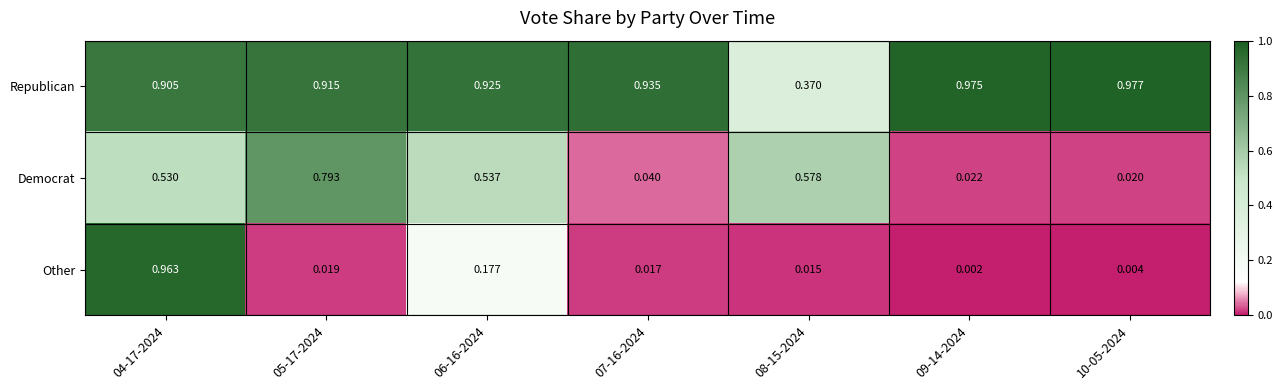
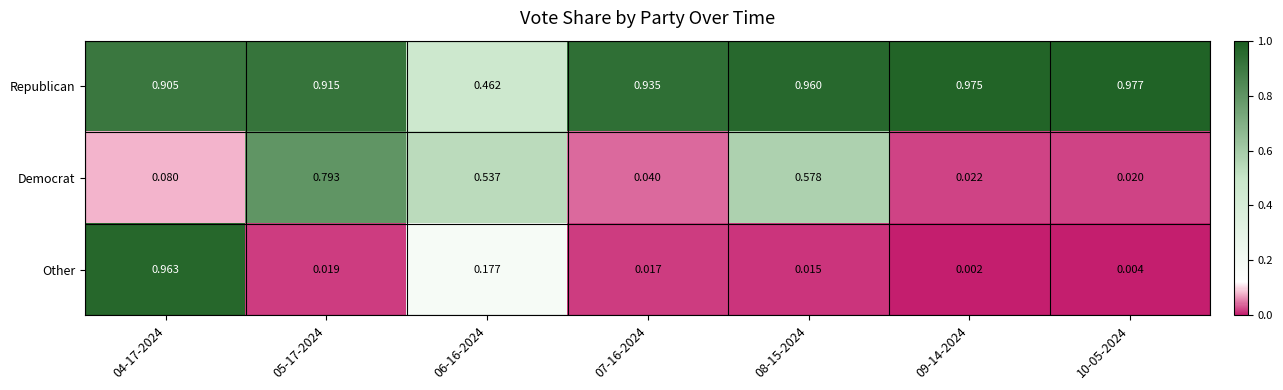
Republican, 06-16-2024: 0.925 -> 0.462
Republican, 08-15-2024: 0.370 -> 0.960
Democrat, 04-17-2024: 0.530 -> 0.080
